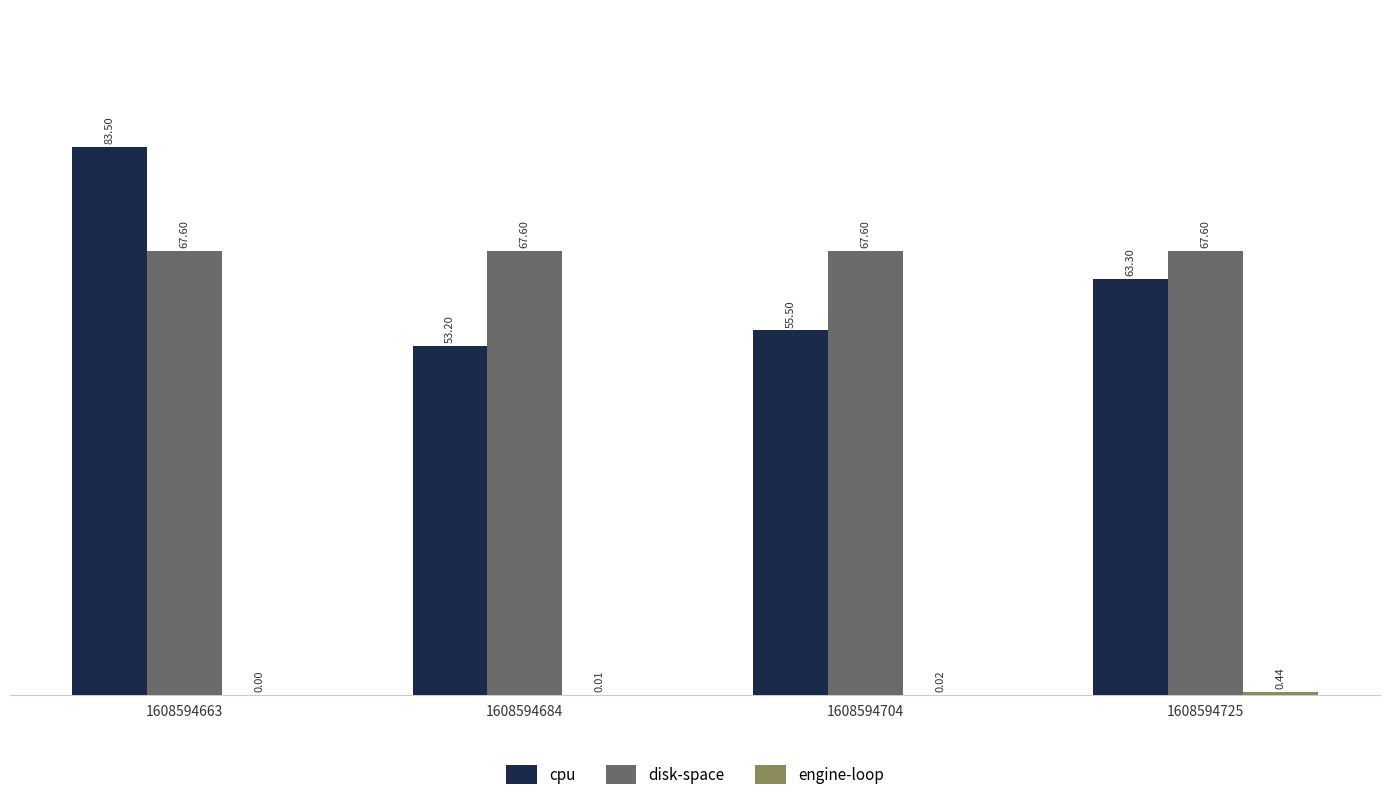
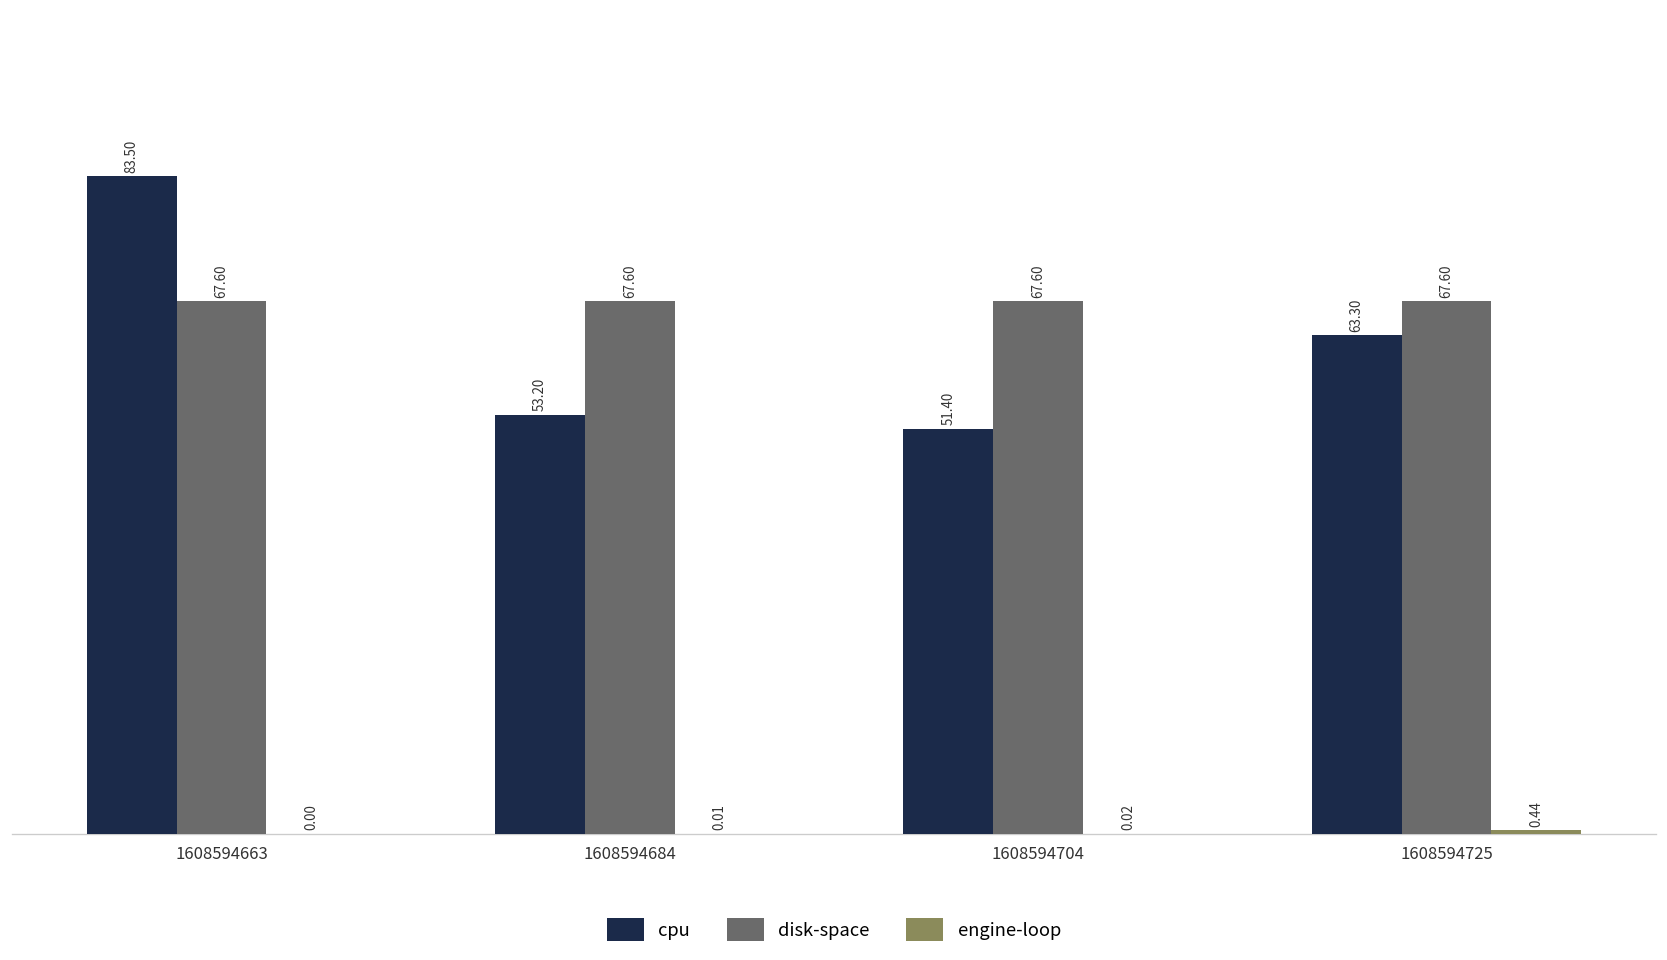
cpu, 1608594704: 55.50 -> 51.40
